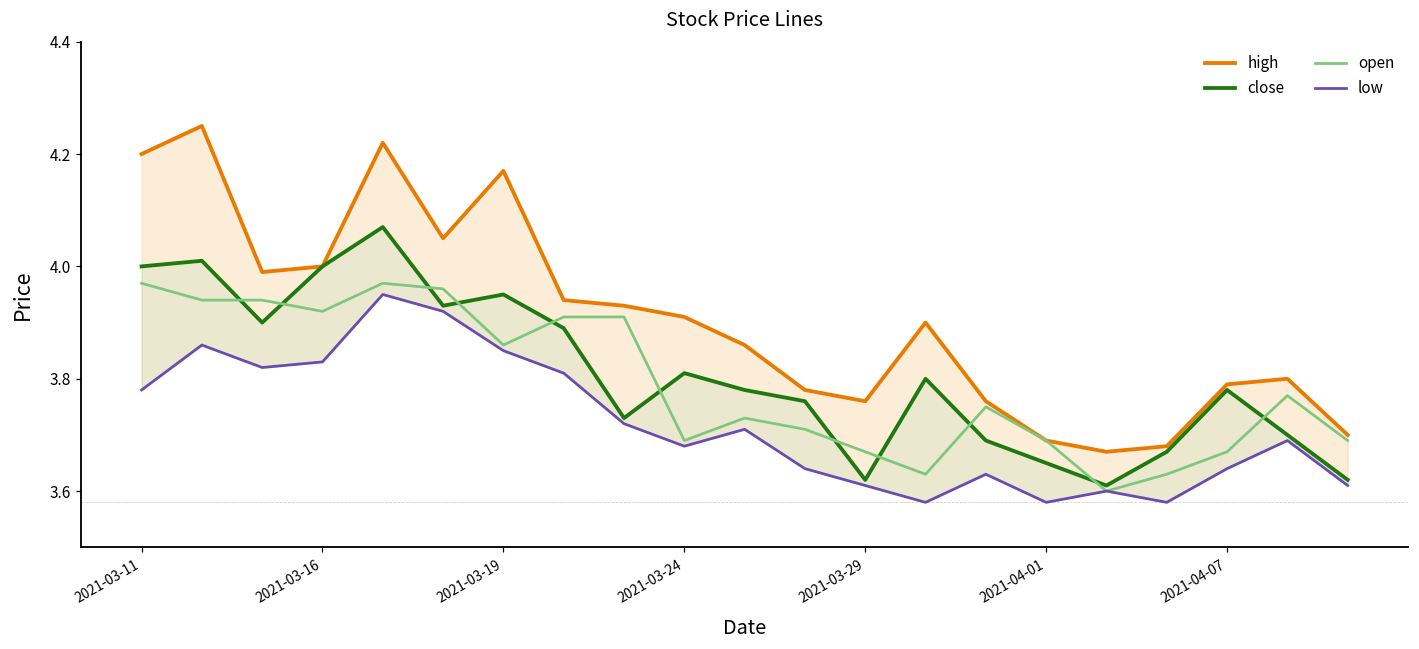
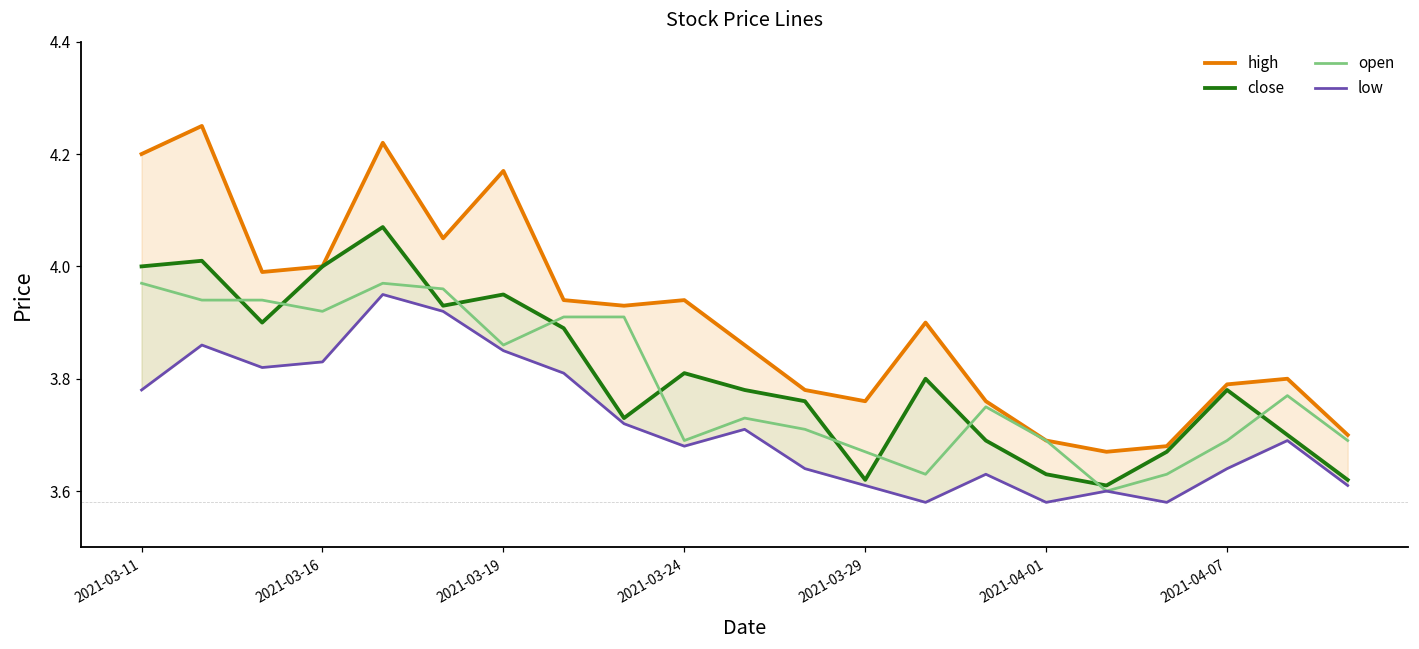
high, 2021-03-24: 3.91 -> 3.94
close, 2021-04-01: 3.65 -> 3.63
open, 2021-04-07: 3.67 -> 3.69
